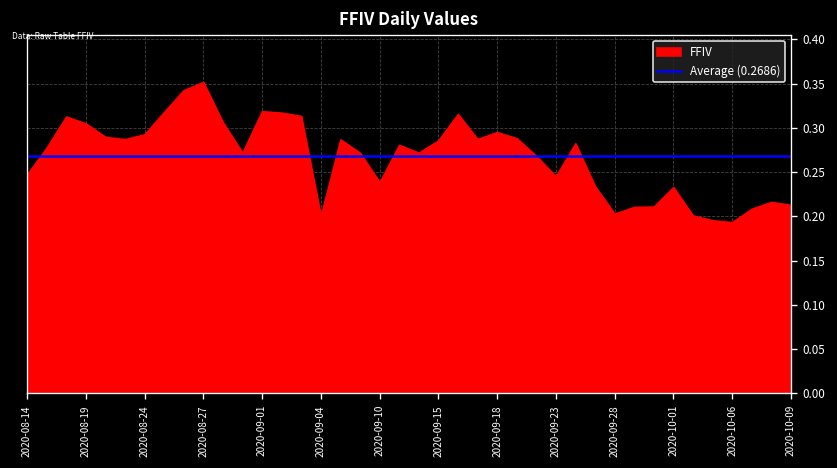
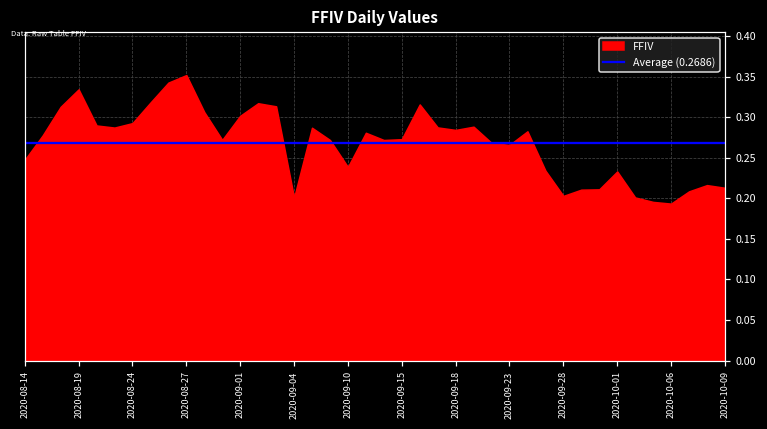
2020-08-19: 0.30 -> 0.33
2020-09-01: 0.32 -> 0.30
2020-09-15: 0.29 -> 0.27
2020-09-18: 0.30 -> 0.28
2020-09-23: 0.25 -> 0.27
